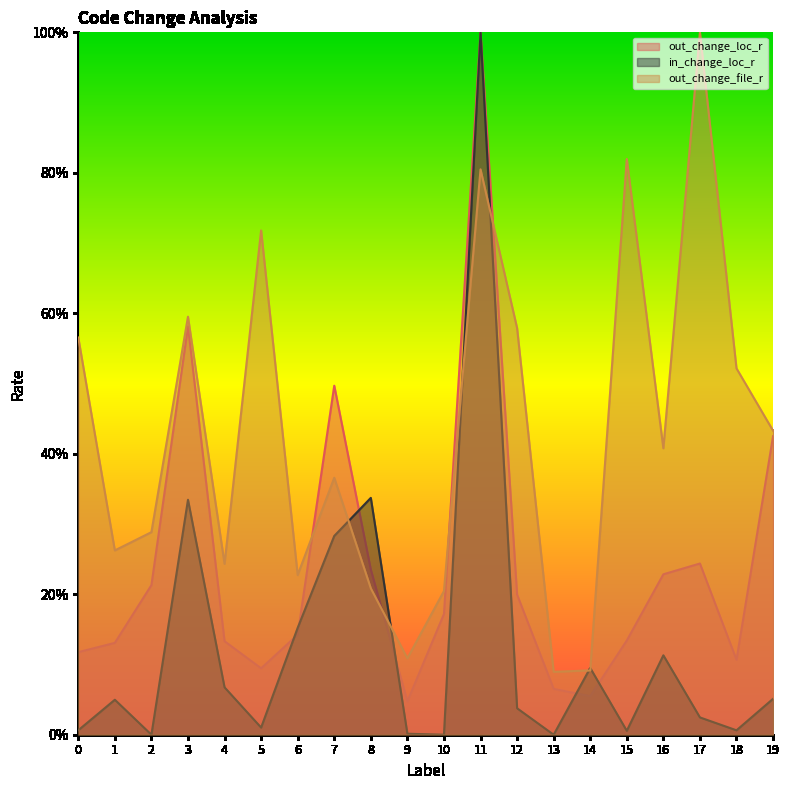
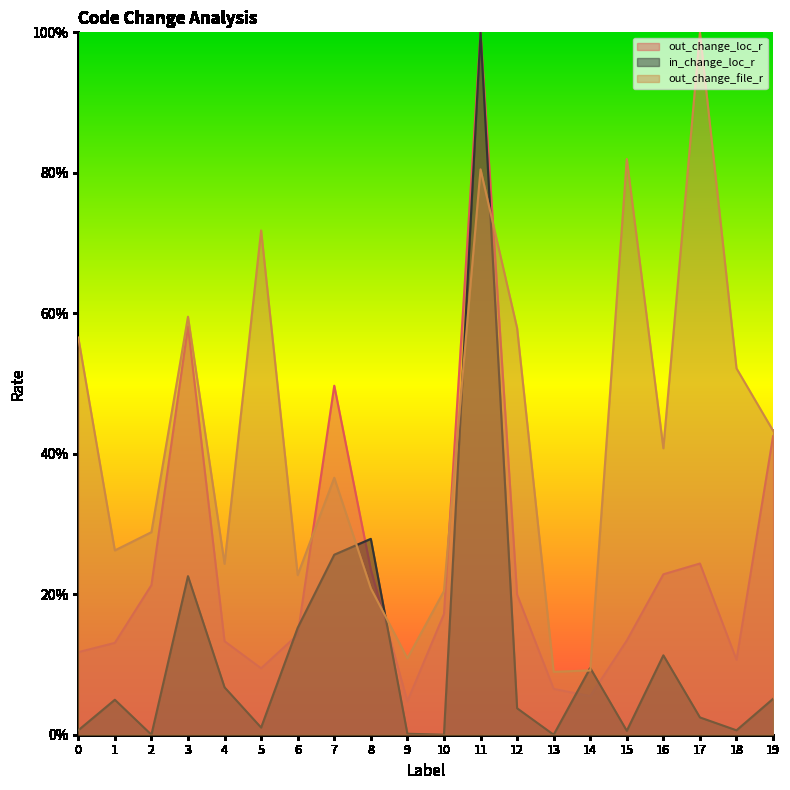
in_change_loc_r, 3: 33% -> 23%
in_change_loc_r, 7: 28% -> 26%
in_change_loc_r, 8: 34% -> 28%
